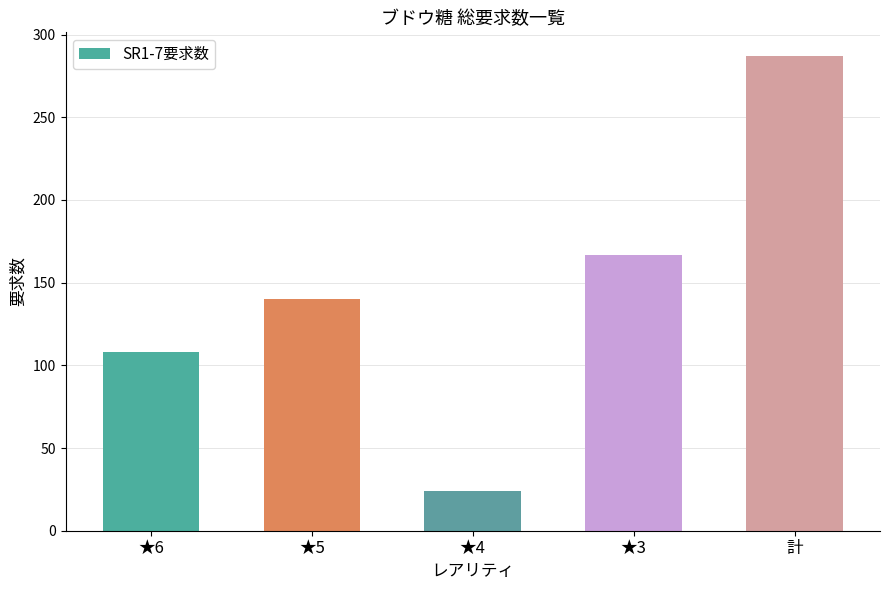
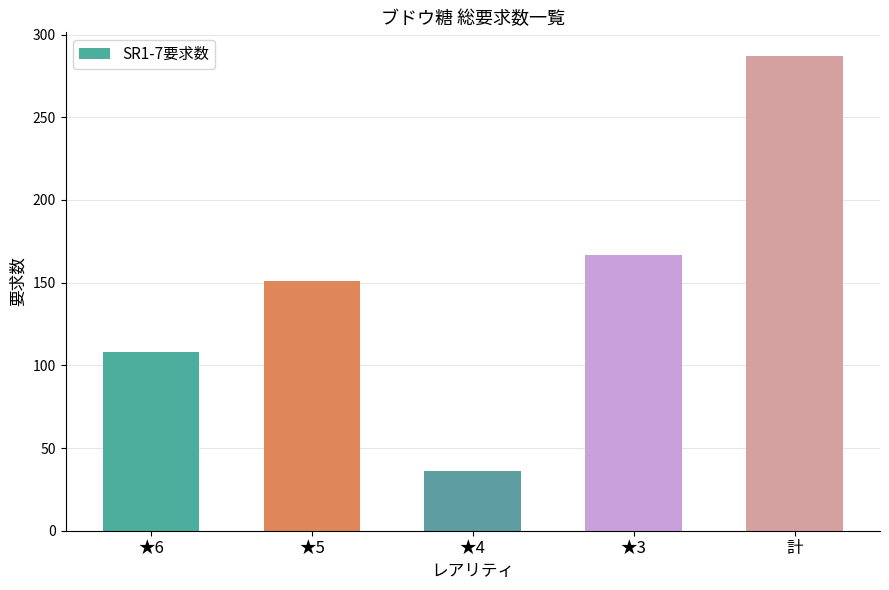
★5: 140 -> 151
★4: 24 -> 36
